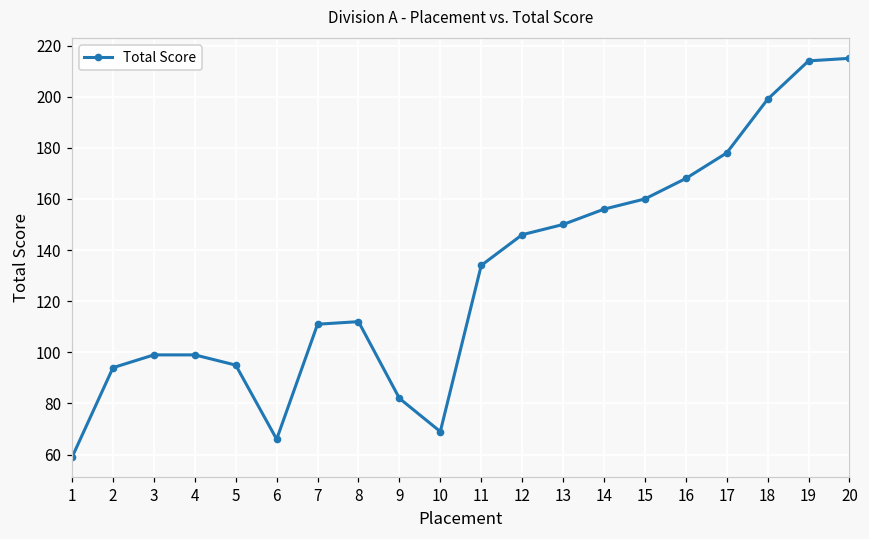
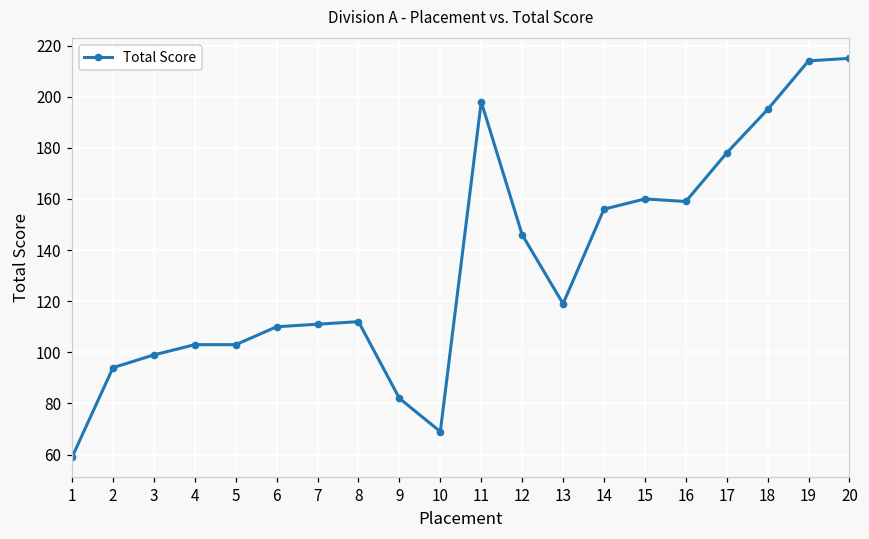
4: 99 -> 103
5: 95 -> 103
6: 66 -> 110
11: 134 -> 198
13: 150 -> 119
16: 168 -> 159
18: 199 -> 195
